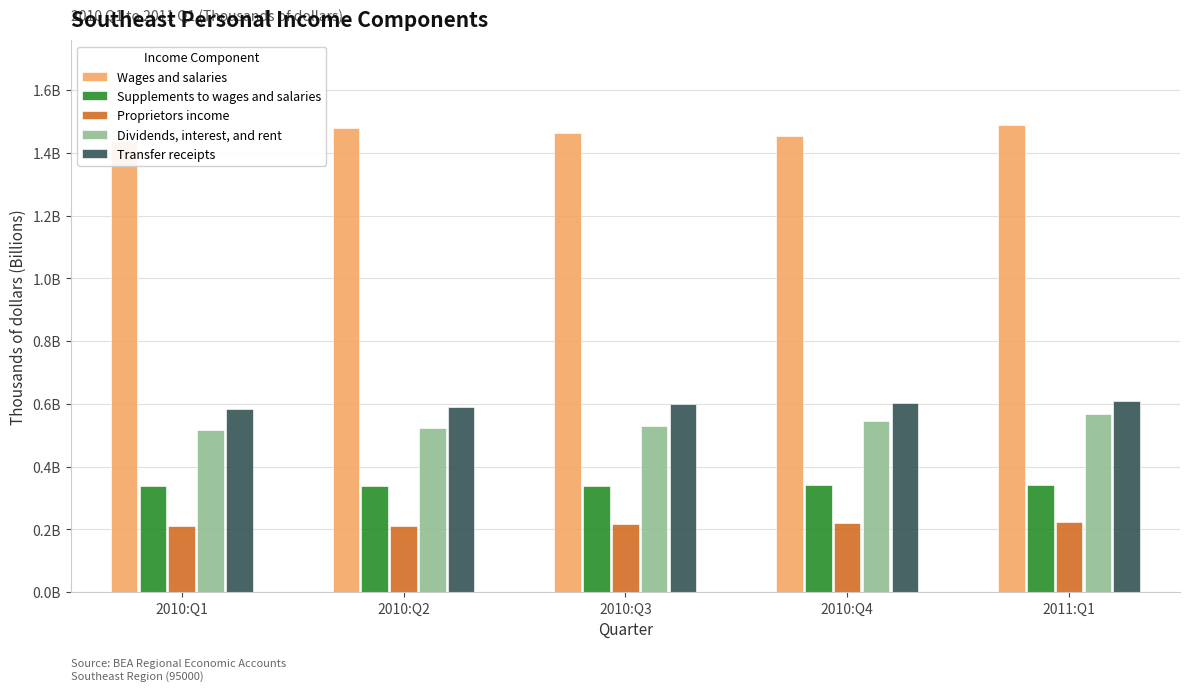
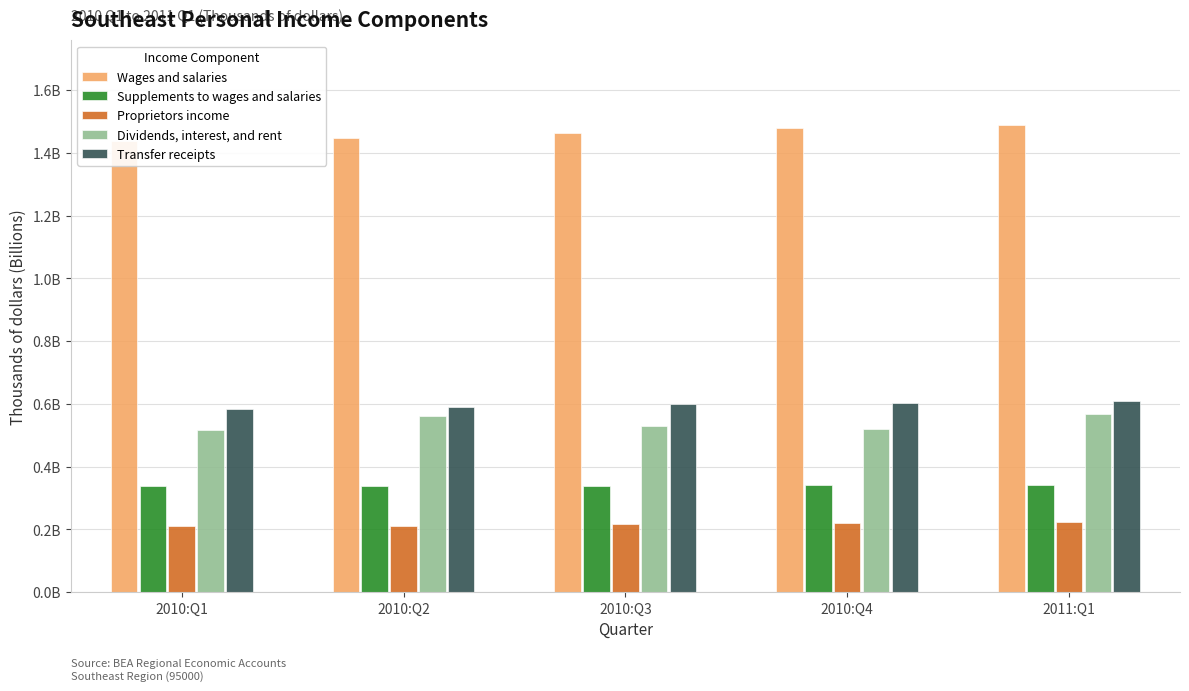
Wages and salaries, 2010:Q2: 1480000000 -> 1450000000
Dividends, interest, and rent, 2010:Q2: 520000000 -> 560000000
Wages and salaries, 2010:Q4: 1450000000 -> 1480000000
Dividends, interest, and rent, 2010:Q4: 550000000 -> 520000000
